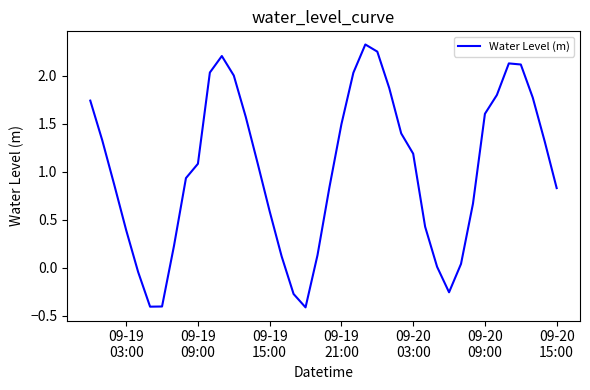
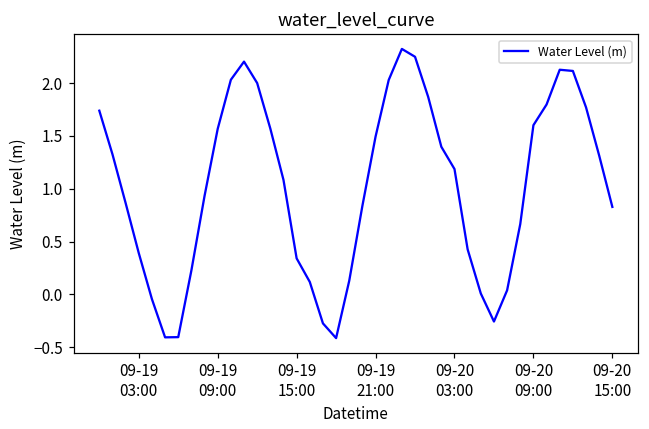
09-19 09:00: 1.1 -> 1.6
09-19 15:00: 0.6 -> 0.3
